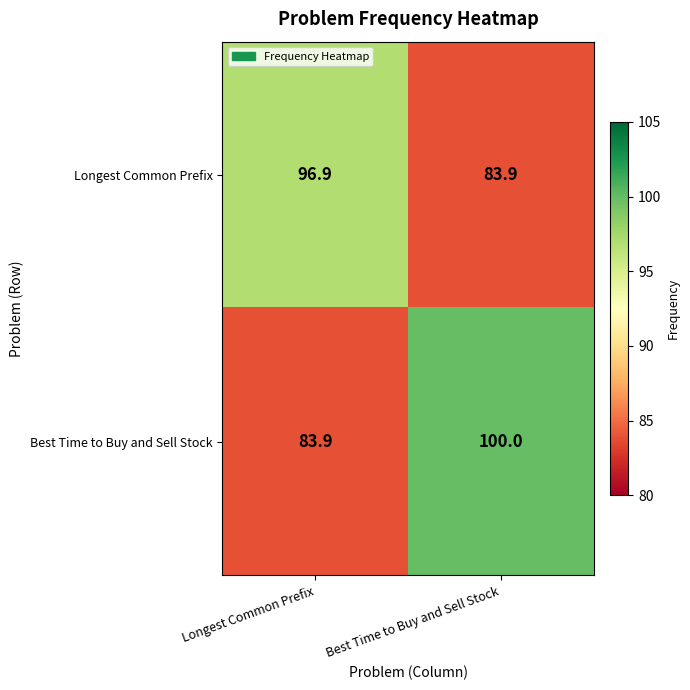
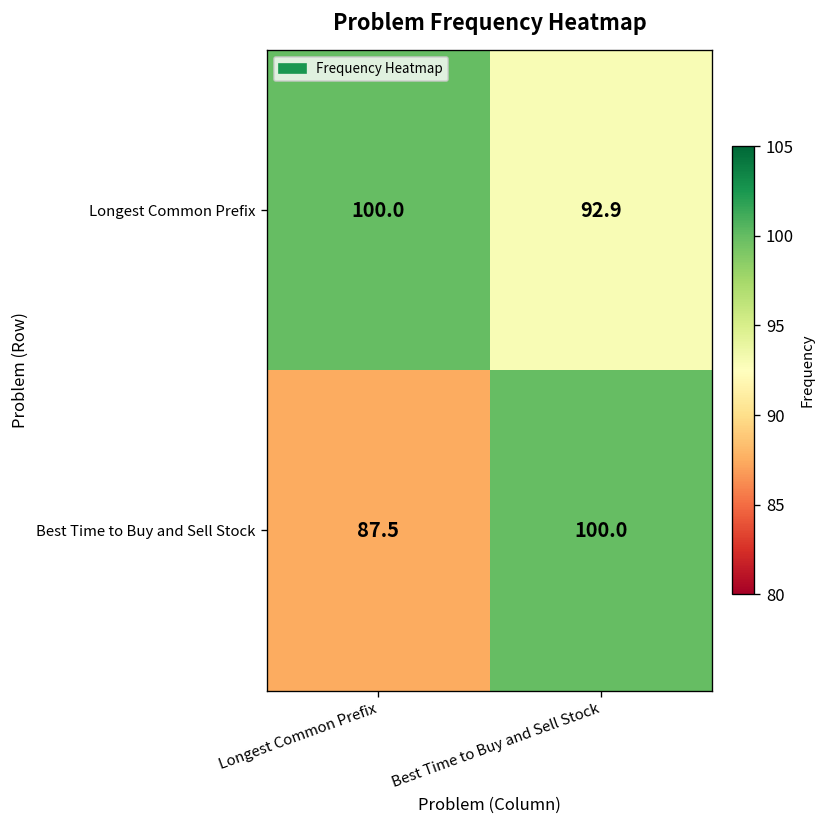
Longest Common Prefix, Longest Common Prefix: 96.9 -> 100.0
Longest Common Prefix, Best Time to Buy and Sell Stock: 83.9 -> 92.9
Best Time to Buy and Sell Stock, Longest Common Prefix: 83.9 -> 87.5
